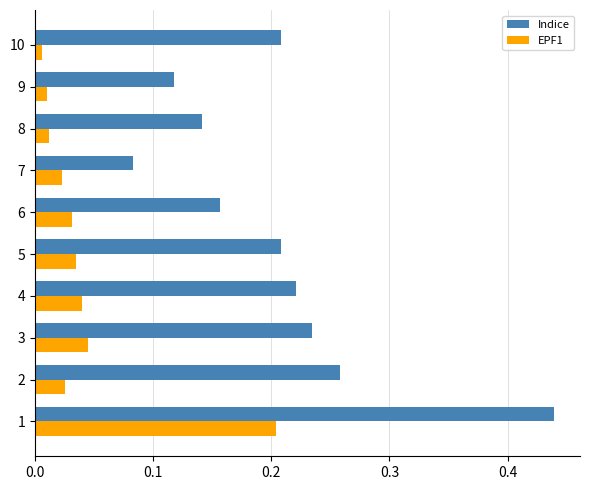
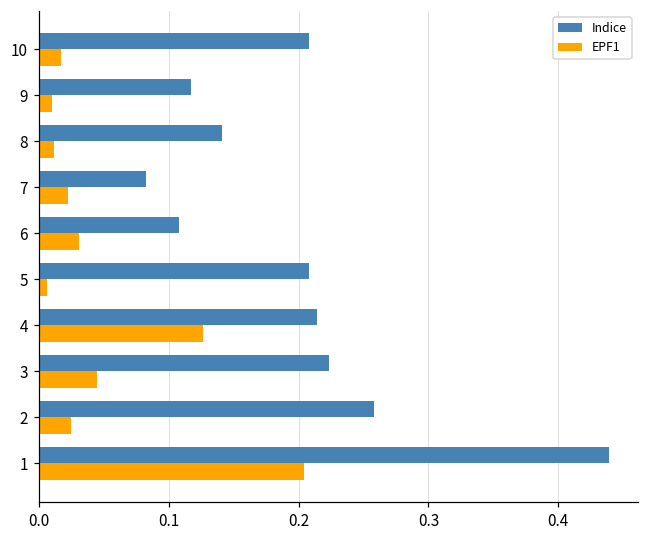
EPF1, 10: 0.006 -> 0.017
Indice, 6: 0.156 -> 0.108
EPF1, 5: 0.034 -> 0.006
Indice, 4: 0.221 -> 0.214
EPF1, 4: 0.040 -> 0.126
Indice, 3: 0.234 -> 0.223
